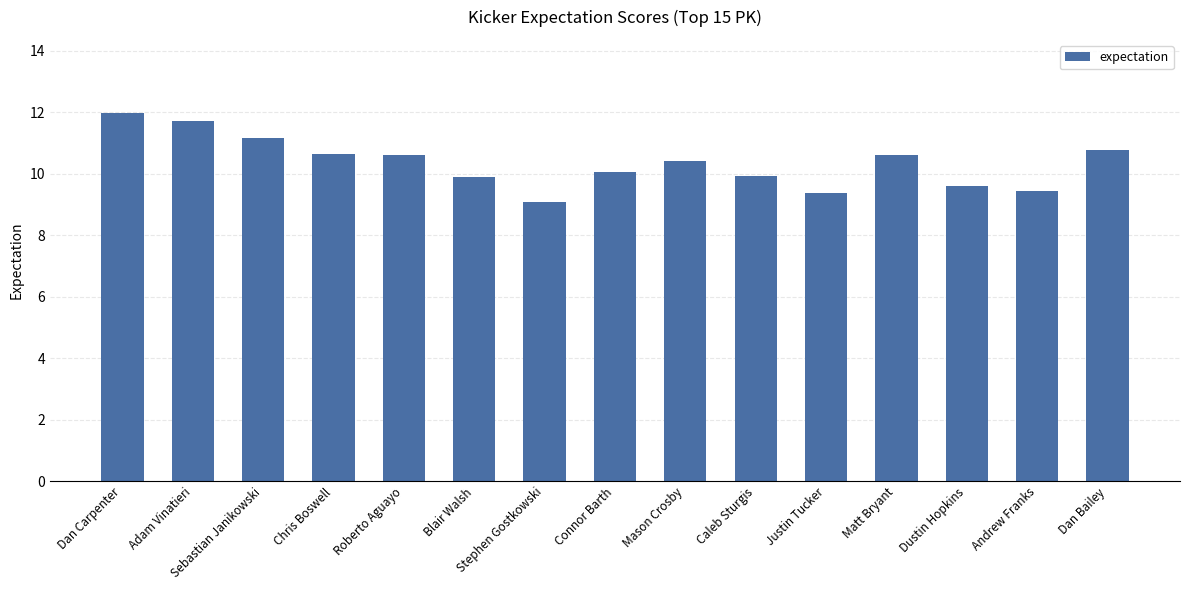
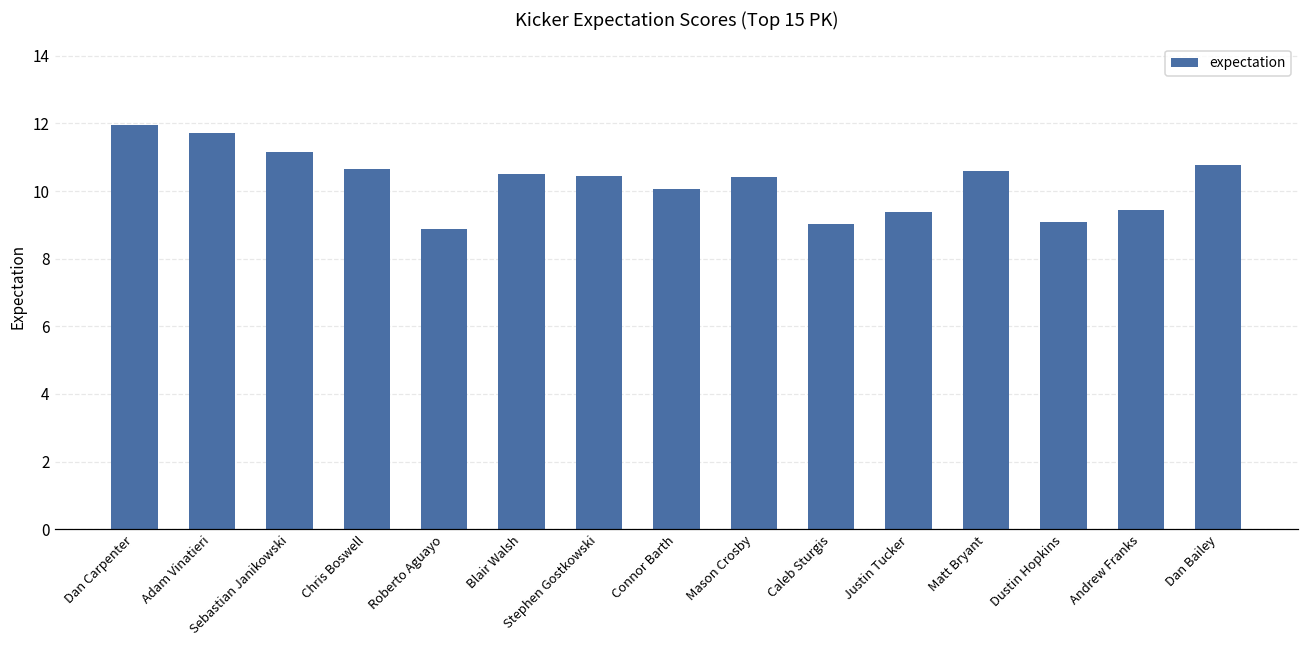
Roberto Aguayo: 10.6 -> 8.9
Blair Walsh: 9.9 -> 10.5
Stephen Gostkowski: 9.1 -> 10.4
Caleb Sturgis: 9.9 -> 9.0
Dustin Hopkins: 9.6 -> 9.1
